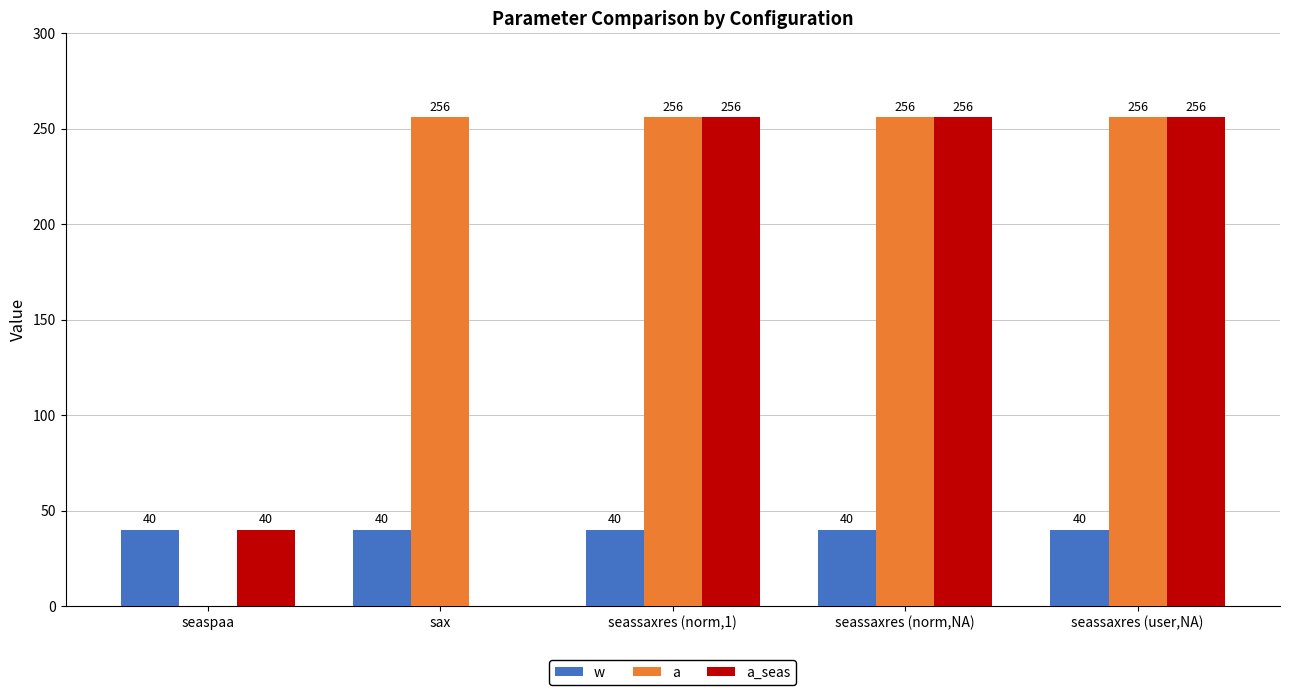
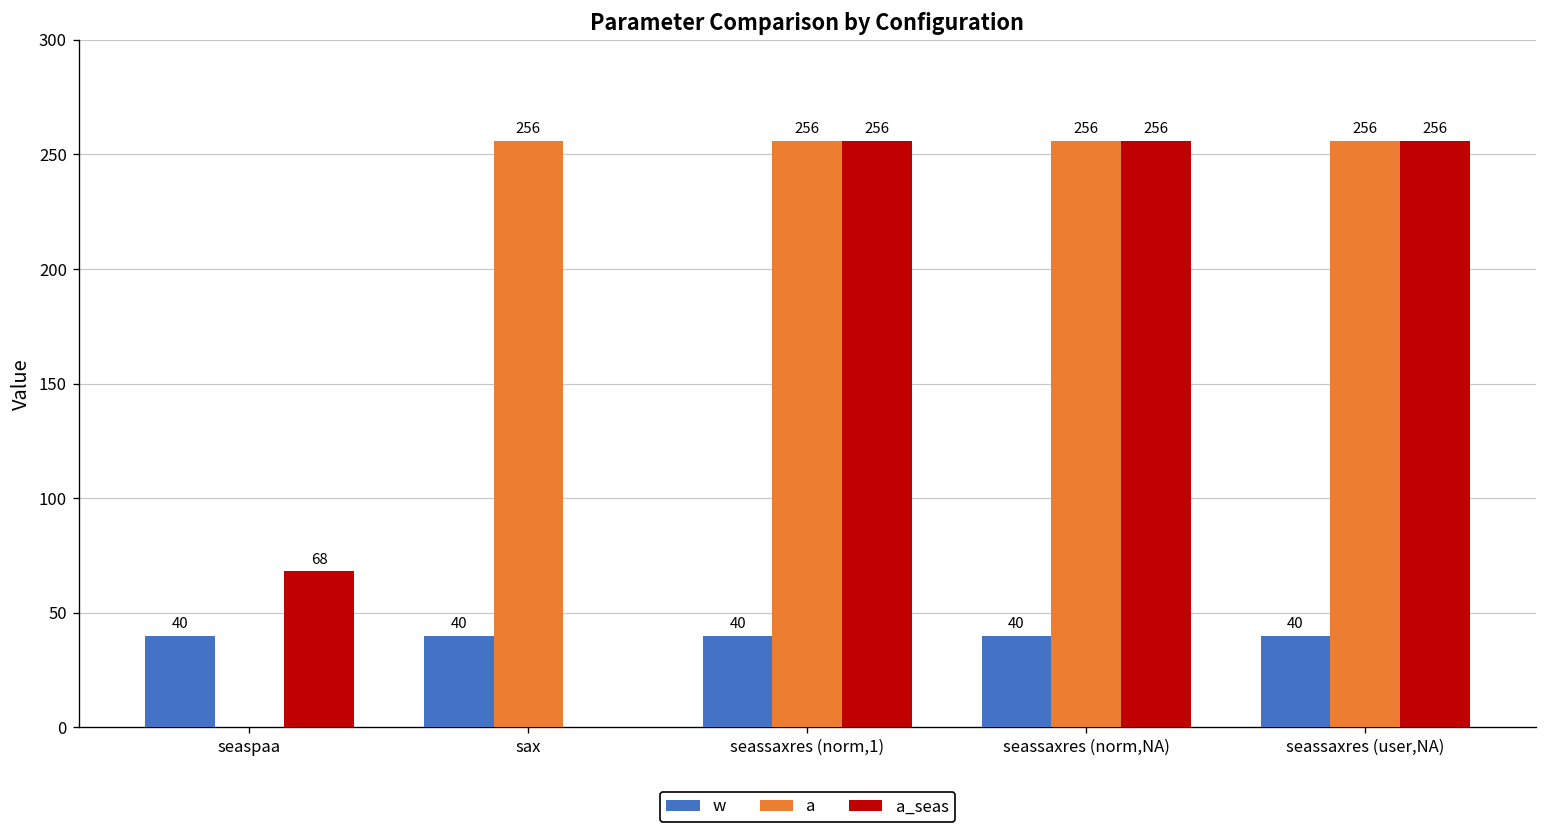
a_seas, seaspaa: 40 -> 68
